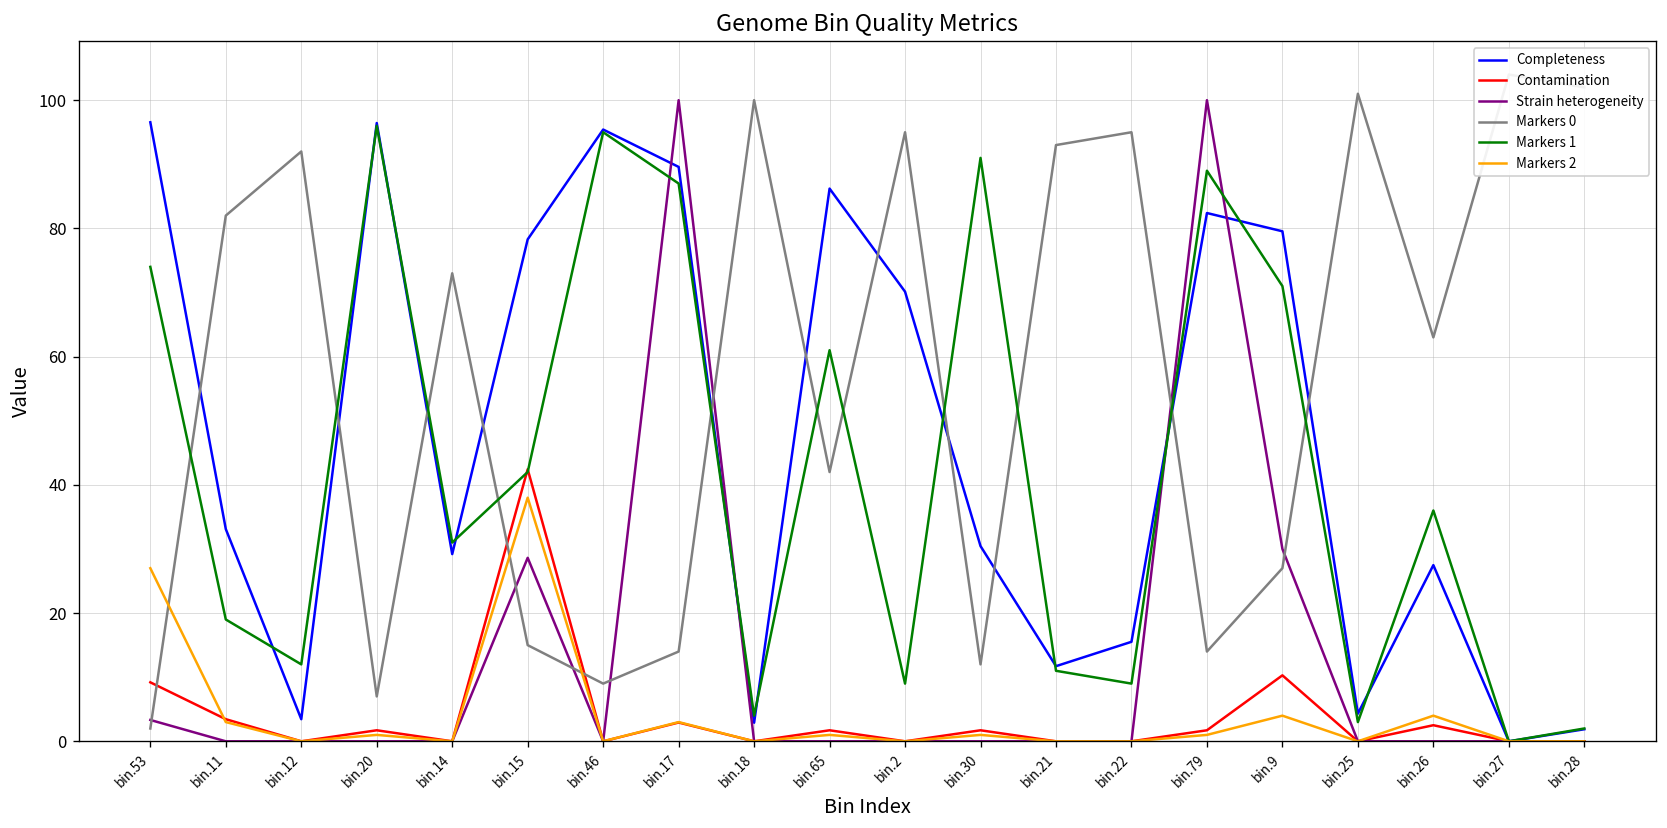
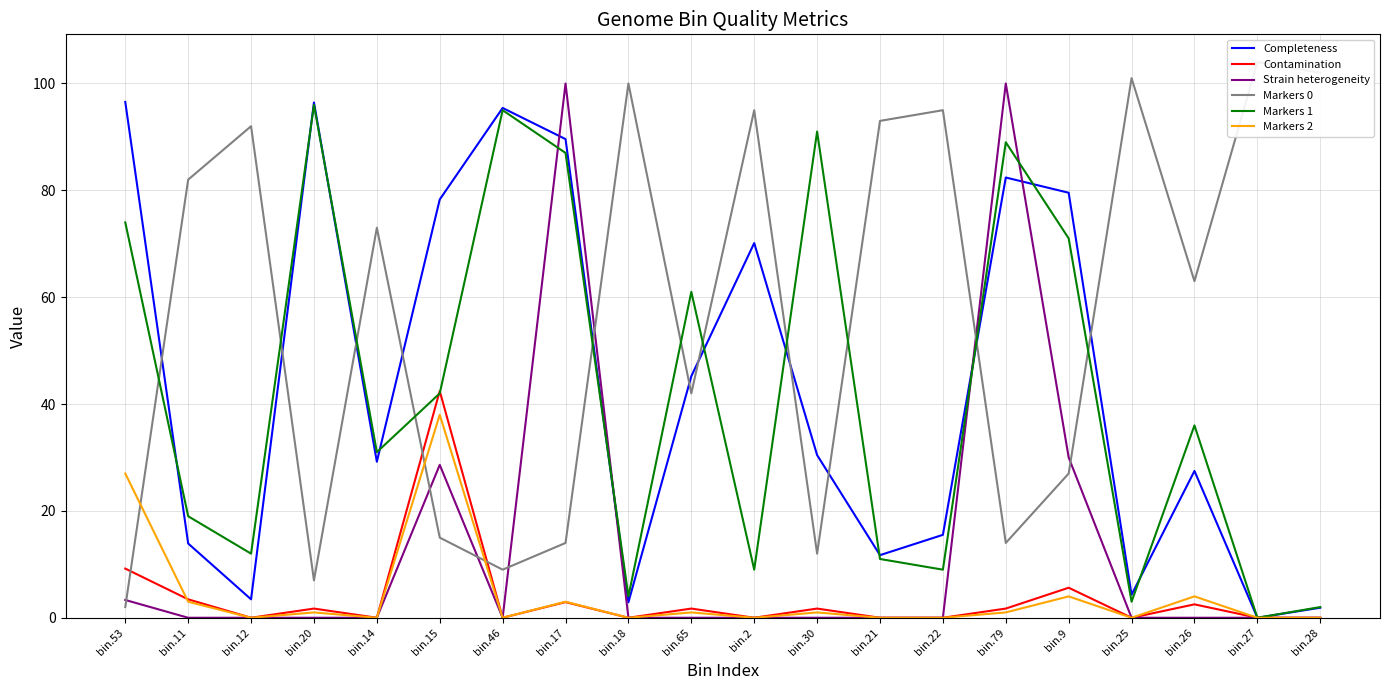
Completeness, bin.11: 33 -> 14
Completeness, bin.65: 86 -> 45
Contamination, bin.9: 10 -> 6
